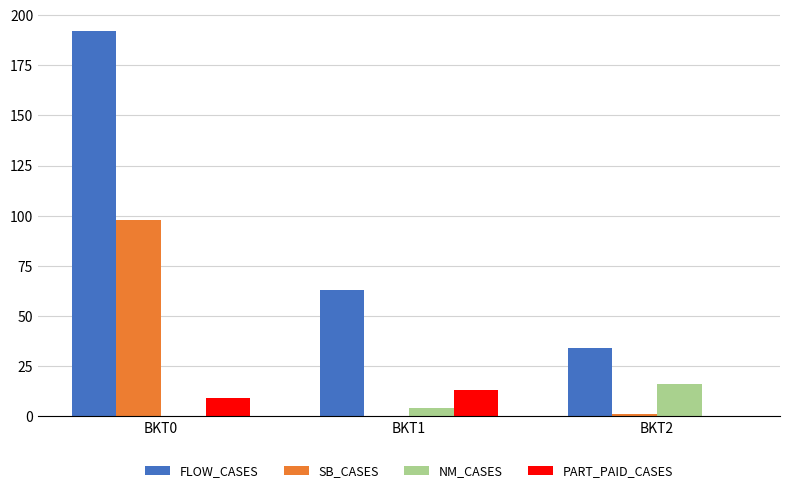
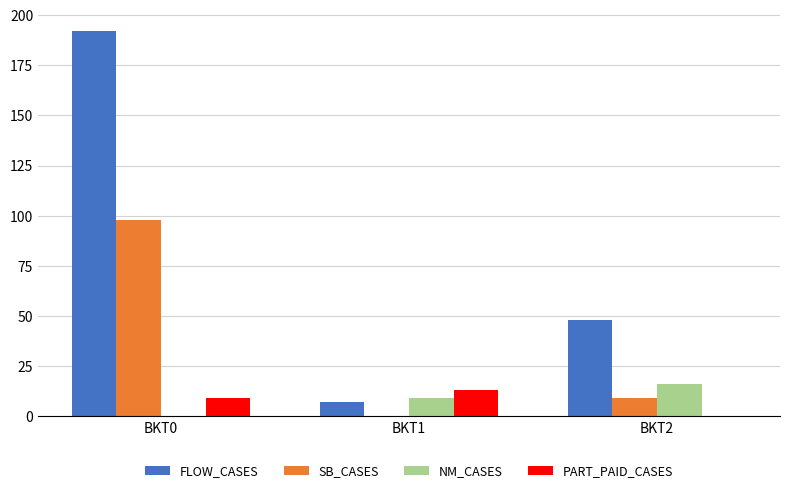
FLOW_CASES, BKT1: 63 -> 7
NM_CASES, BKT1: 4 -> 9
FLOW_CASES, BKT2: 34 -> 48
SB_CASES, BKT2: 1 -> 9
